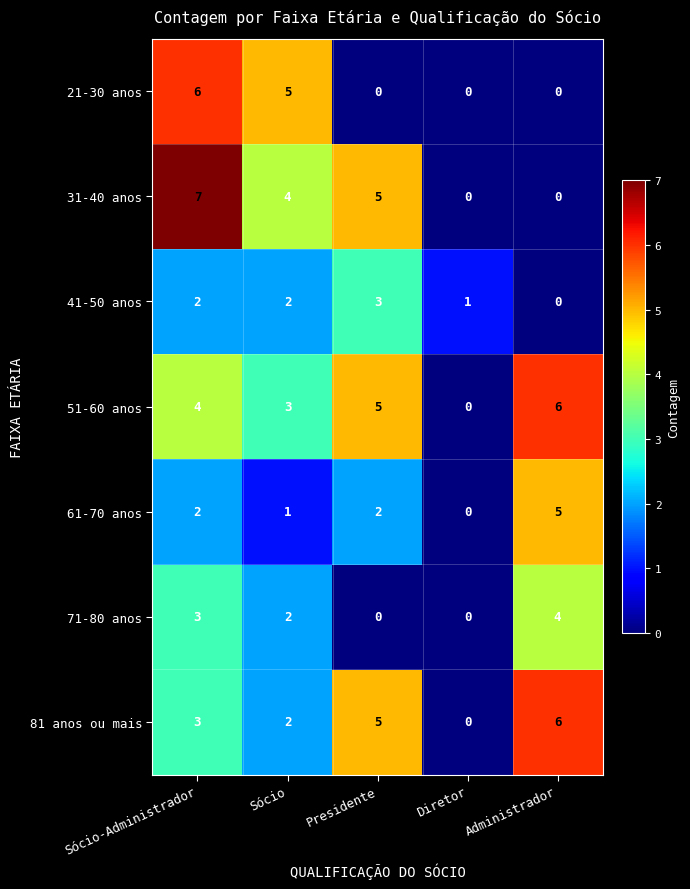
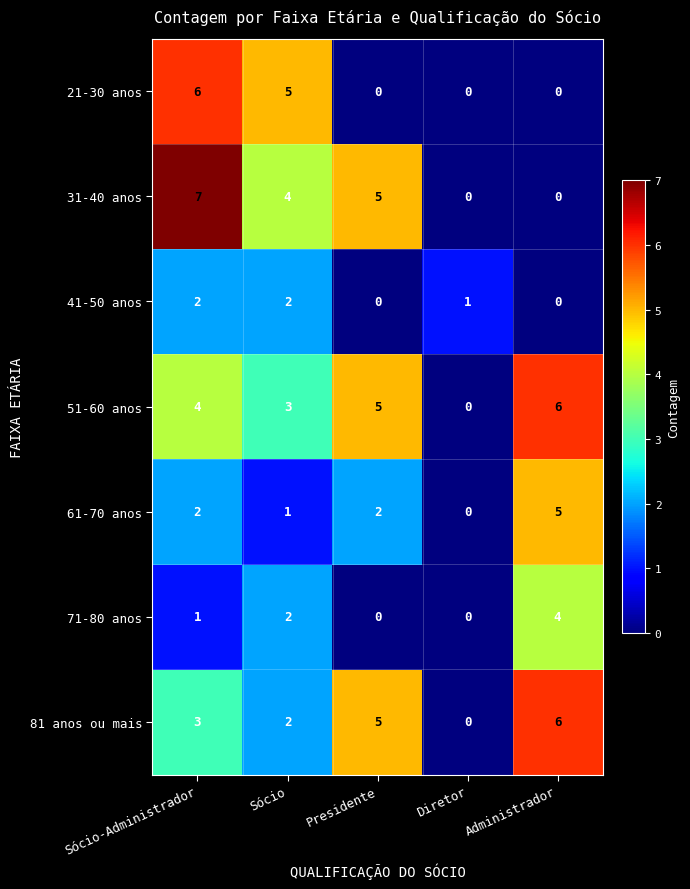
41-50 anos, Presidente: 3 -> 0
71-80 anos, Sócio-Administrador: 3 -> 1
